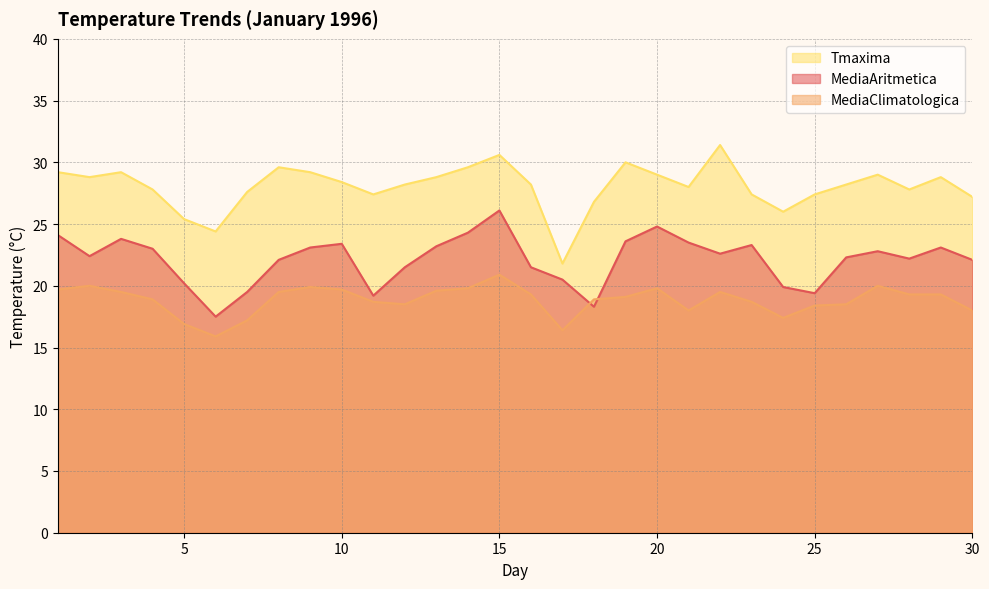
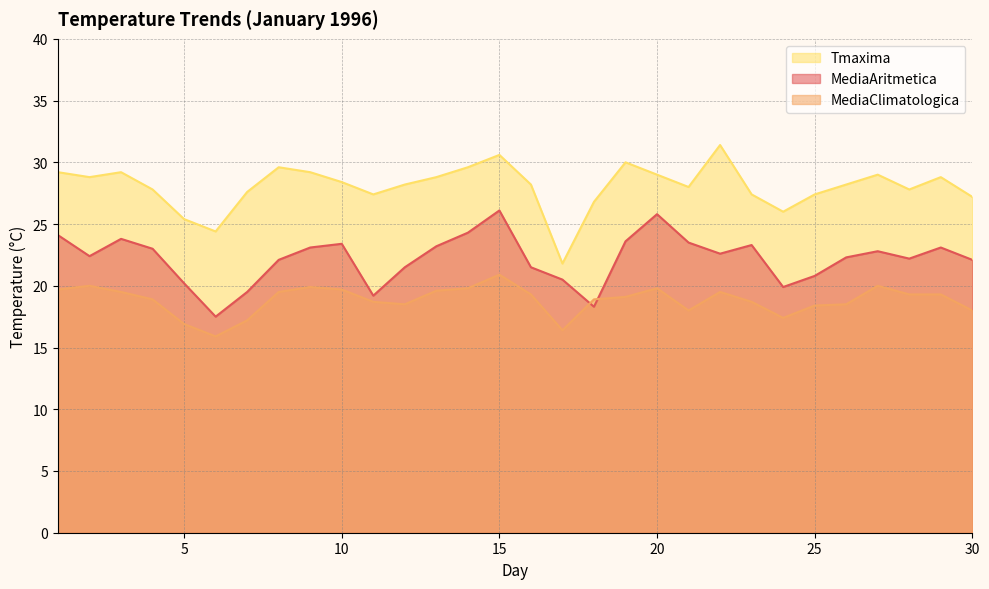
MediaAritmetica, 20: 24.8 -> 25.8
MediaAritmetica, 25: 19.4 -> 20.8
